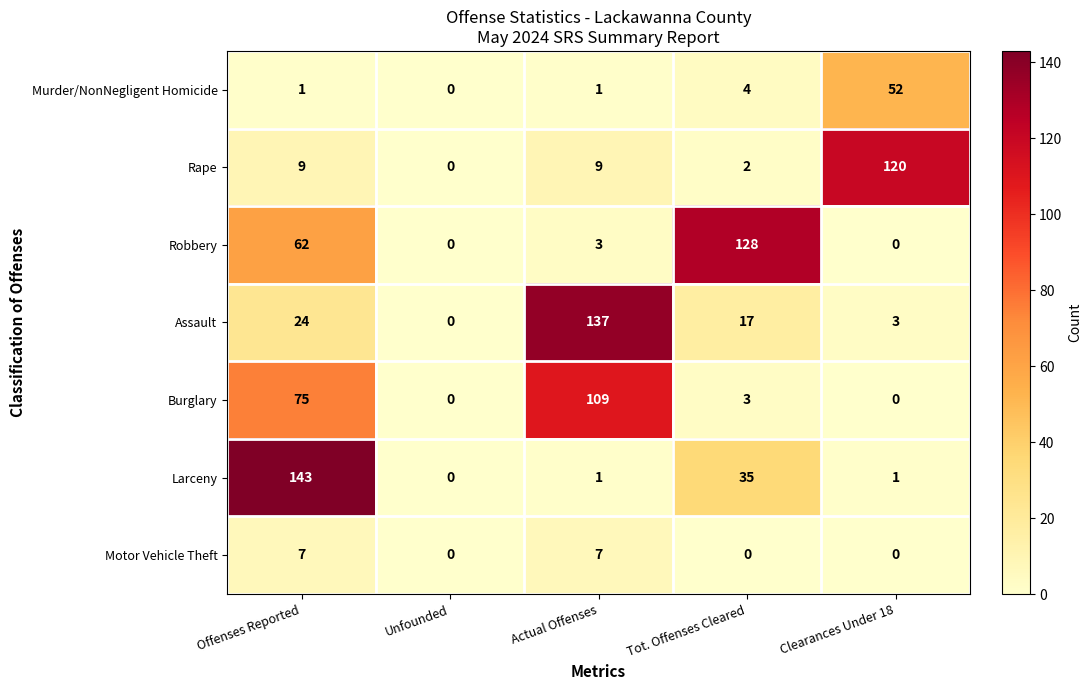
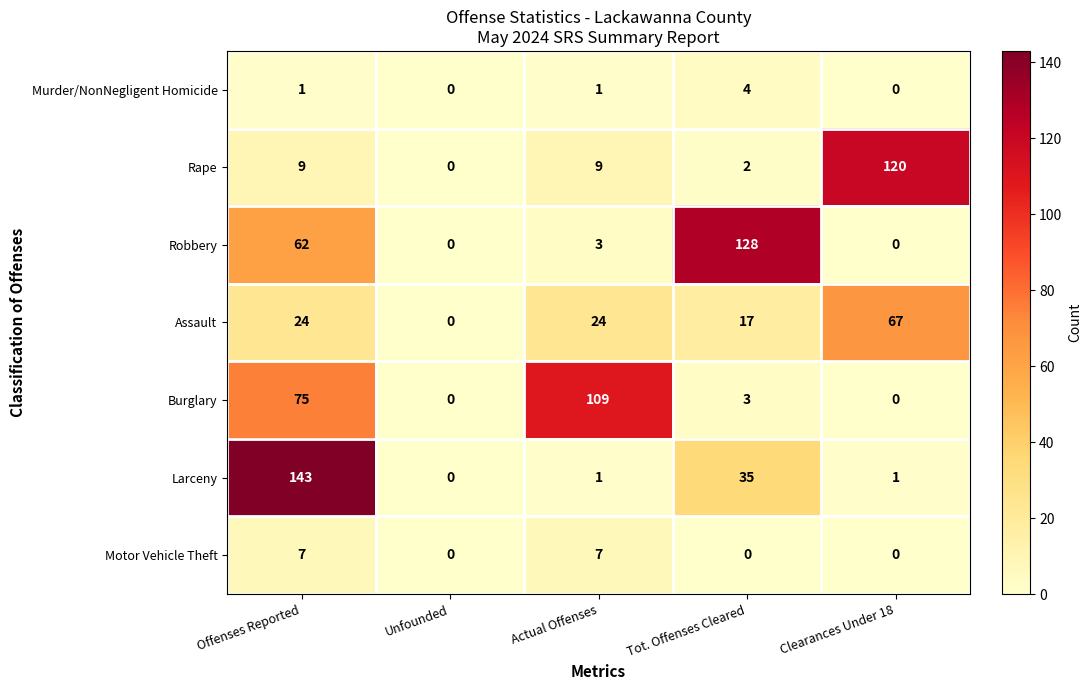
Murder/NonNegligent Homicide, Clearances Under 18: 52 -> 0
Assault, Actual Offenses: 137 -> 24
Assault, Clearances Under 18: 3 -> 67
